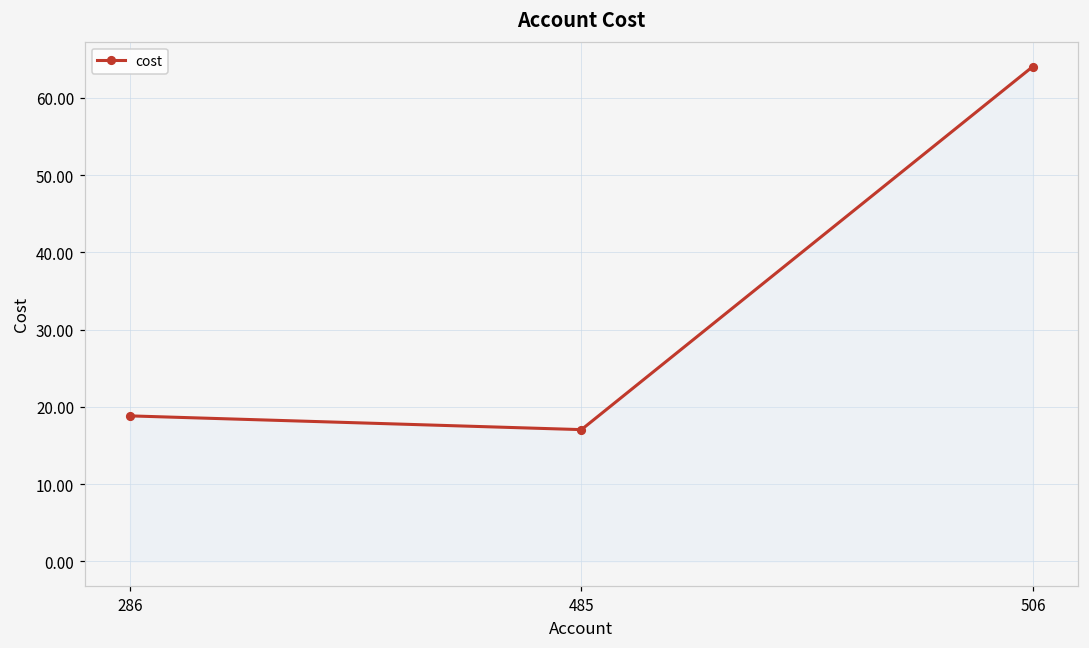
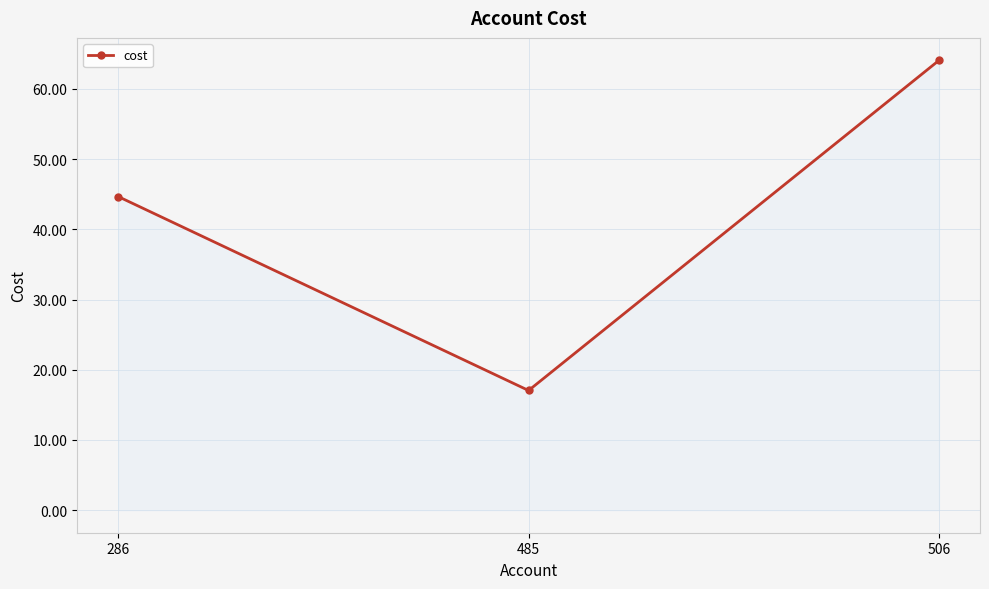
286: 19 -> 45
